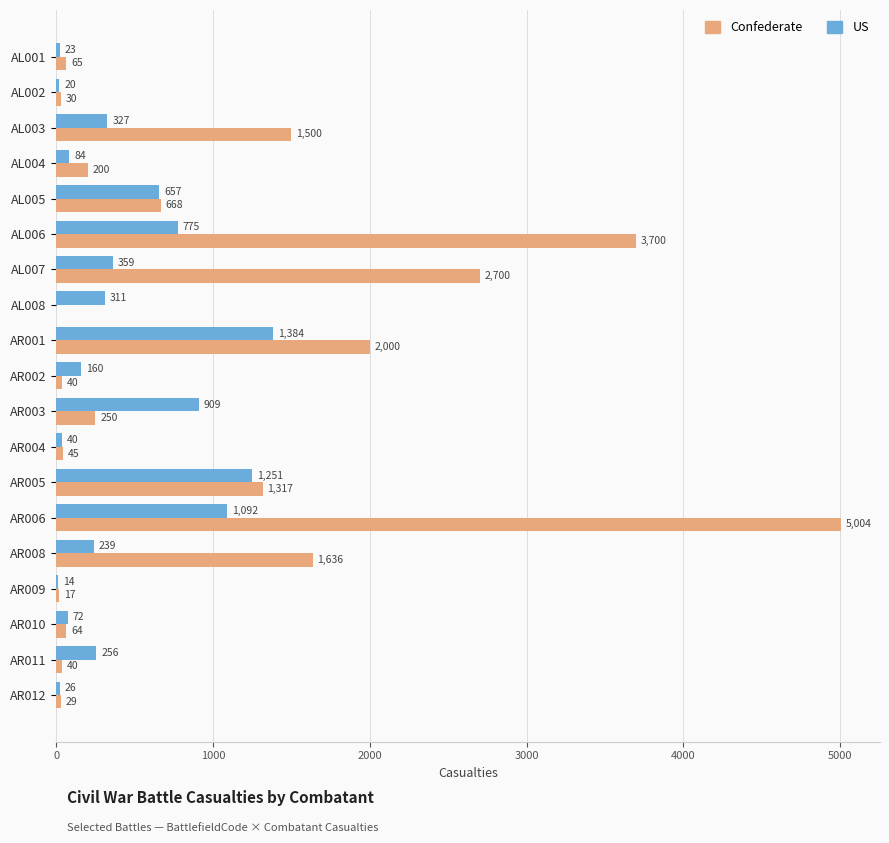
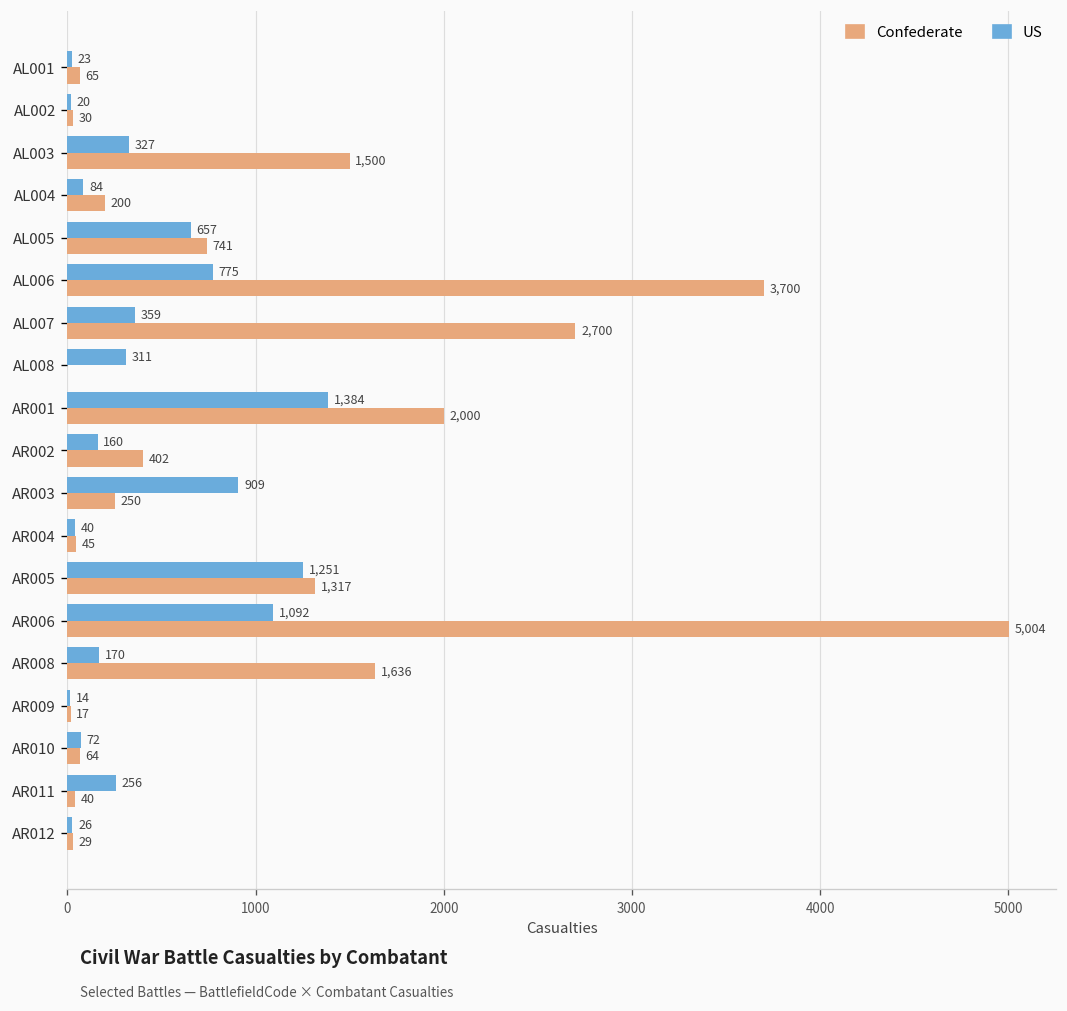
Confederate, AL005: 668 -> 741
Confederate, AR002: 40 -> 402
US, AR008: 239 -> 170
